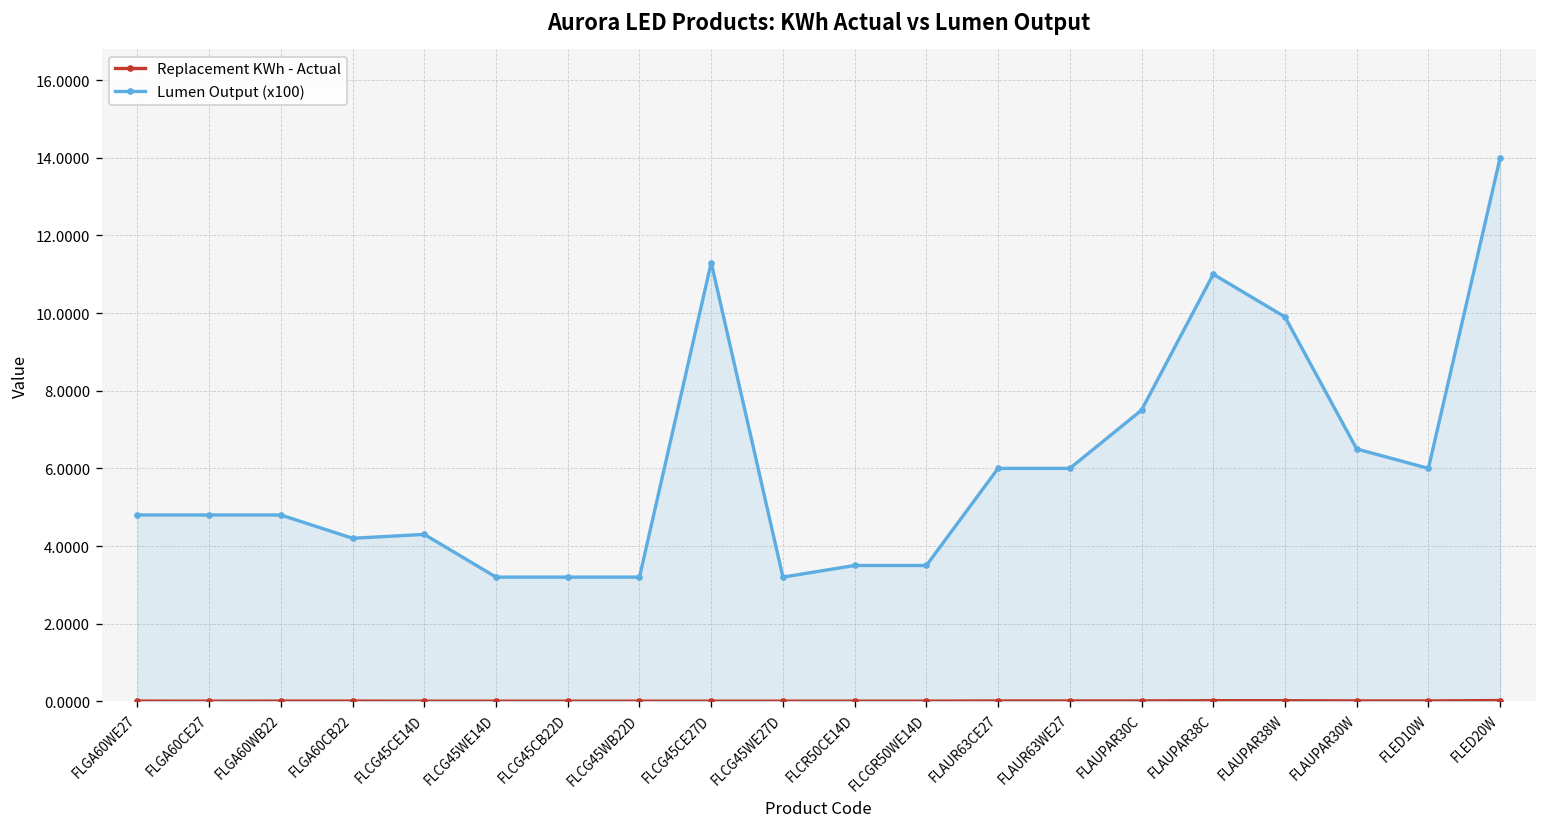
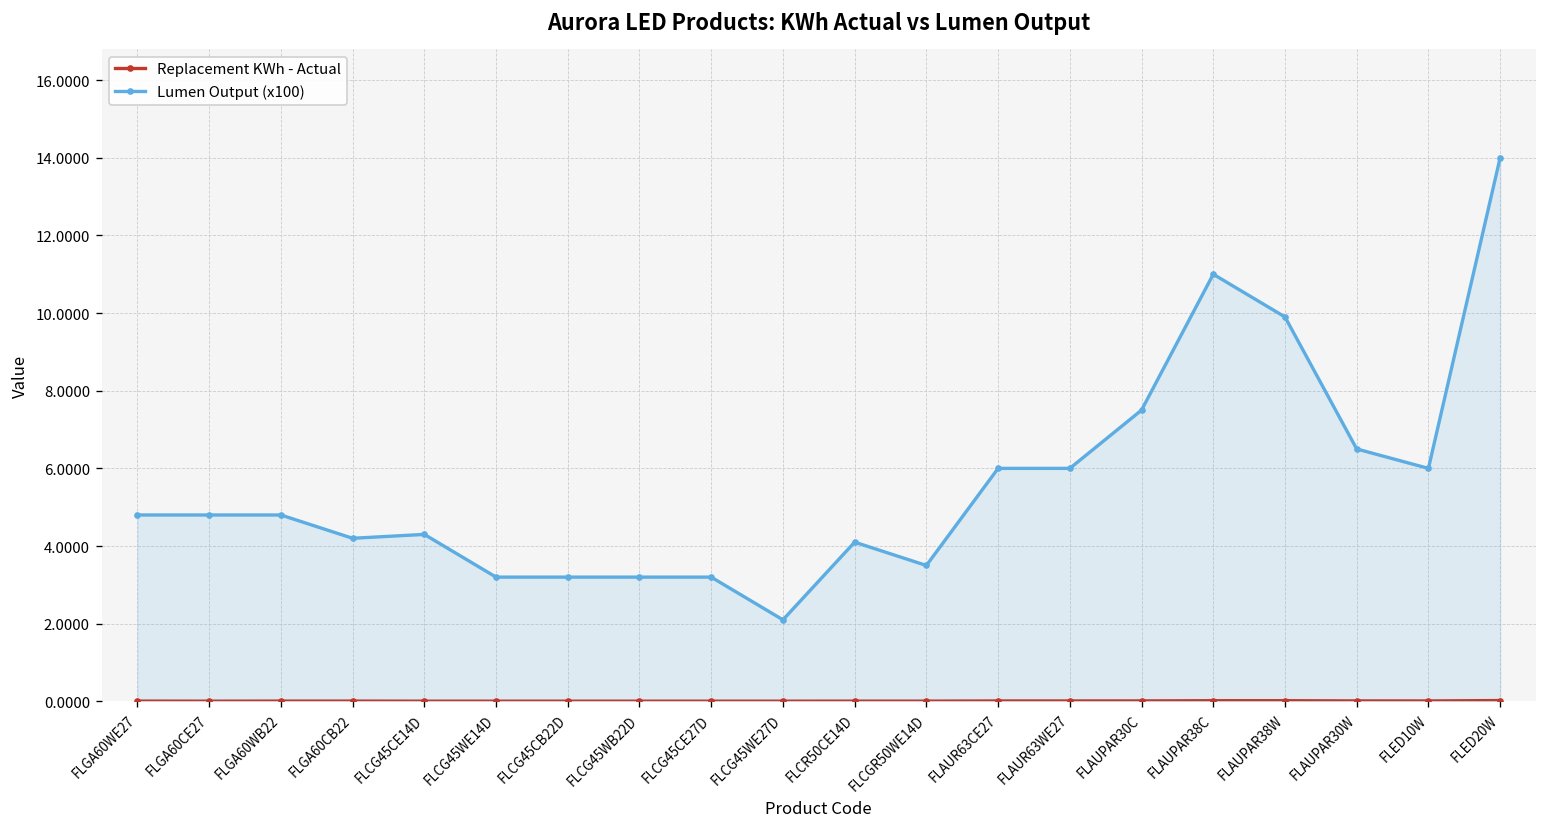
Lumen Output (x100), FLCG45CE27D: 11.3 -> 3.2
Lumen Output (x100), FLCG45WE27D: 3.2 -> 2.1
Lumen Output (x100), FLCR50CE14D: 3.5 -> 4.1
